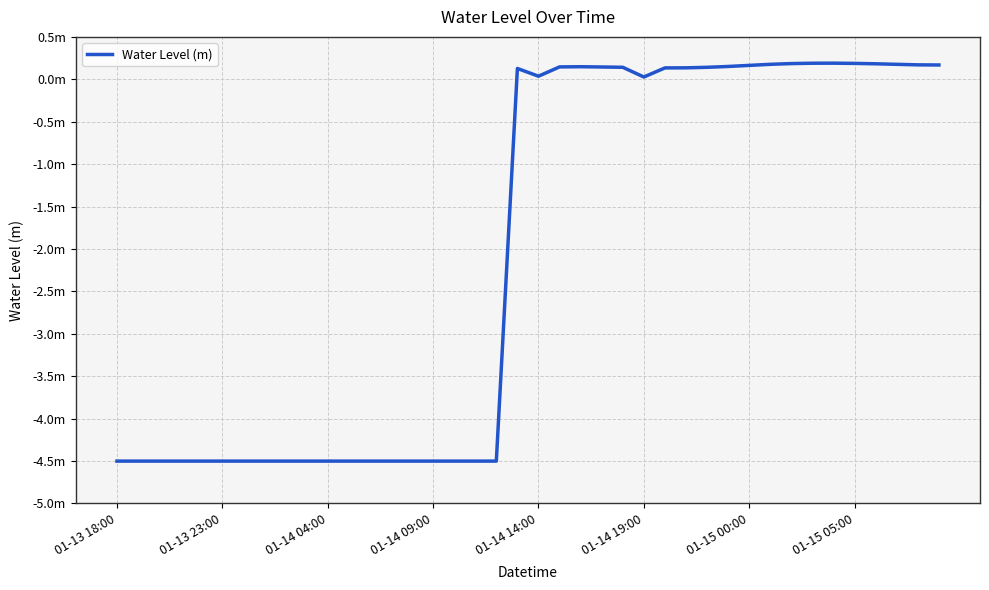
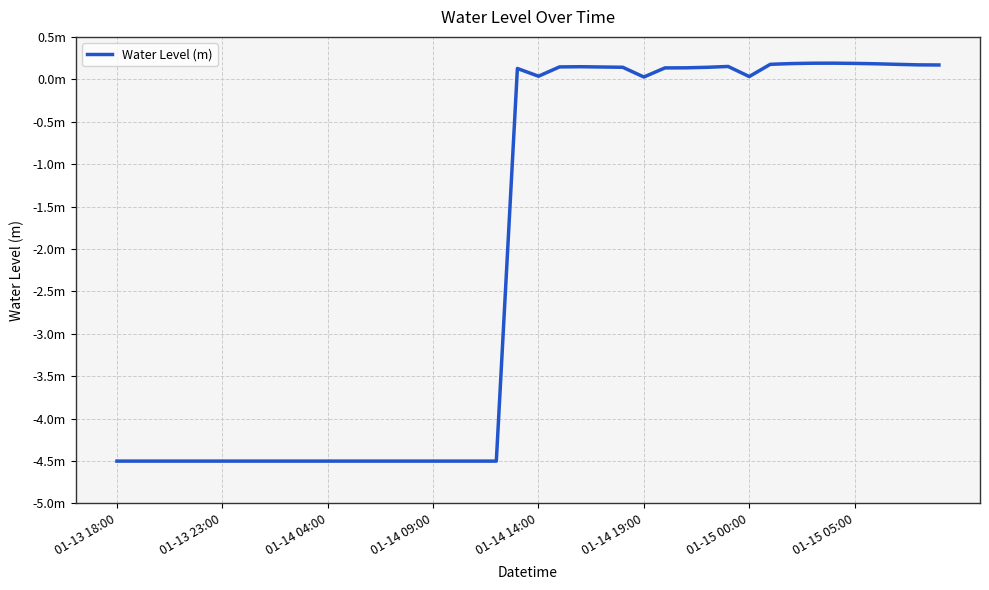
01-15 00:00: 0.2m -> 0.0m
